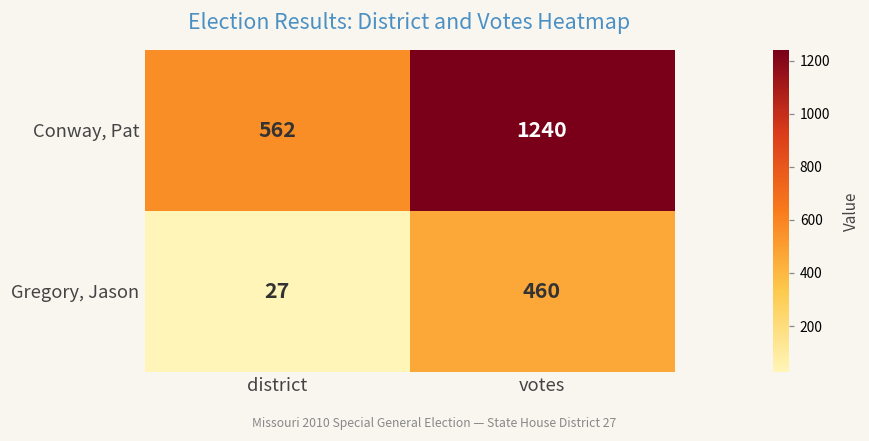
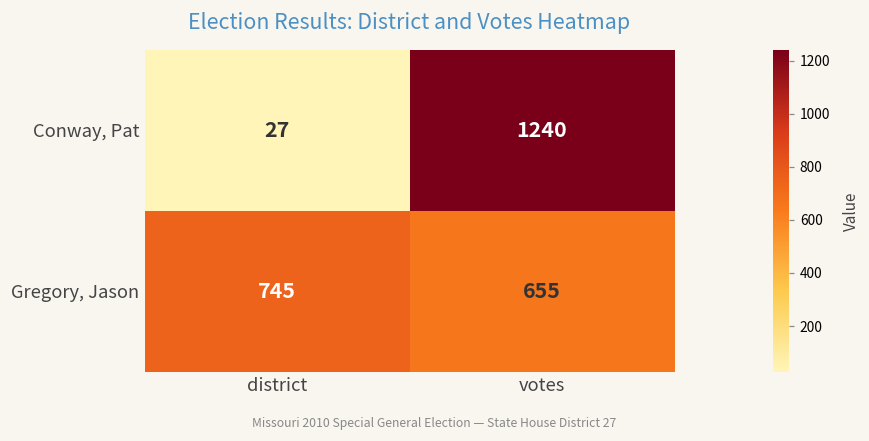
Conway, Pat, district: 562 -> 27
Gregory, Jason, district: 27 -> 745
Gregory, Jason, votes: 460 -> 655
